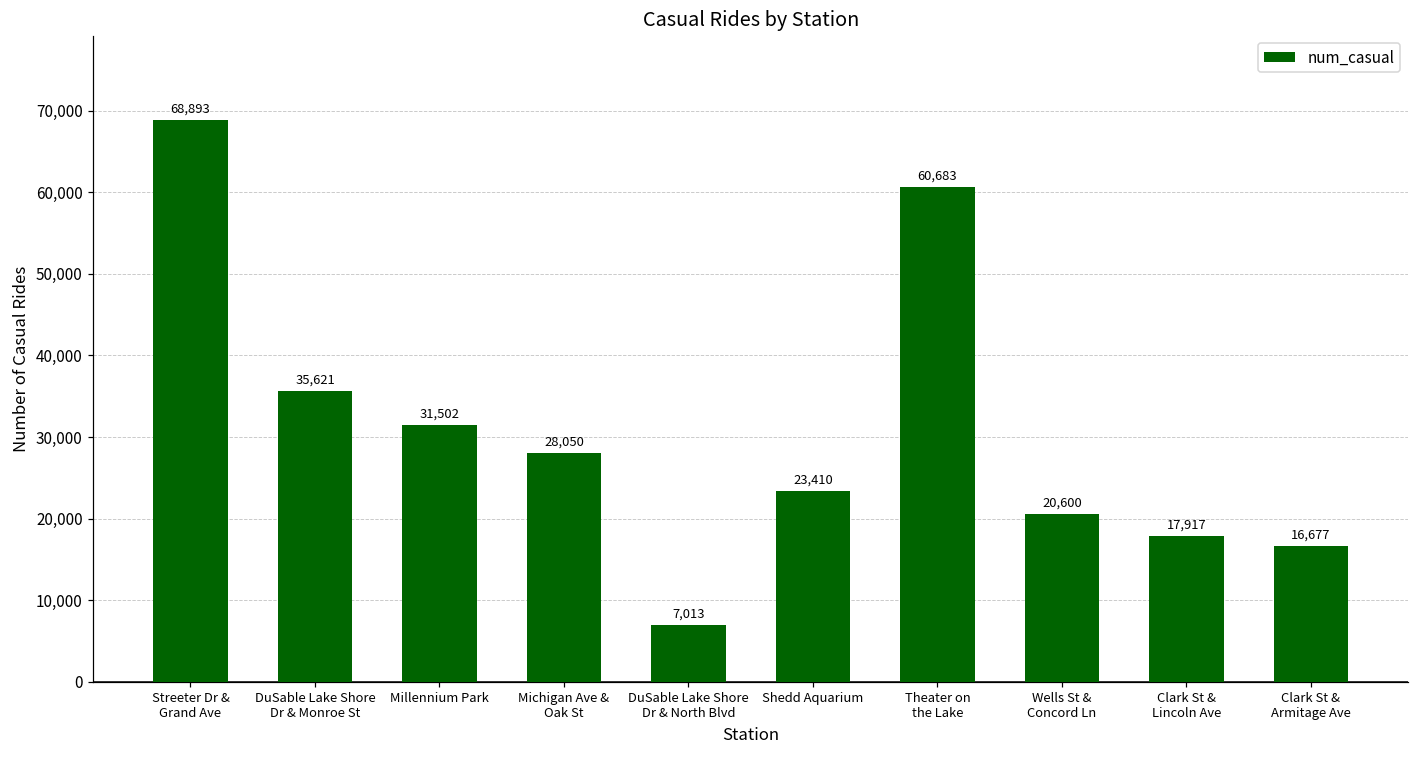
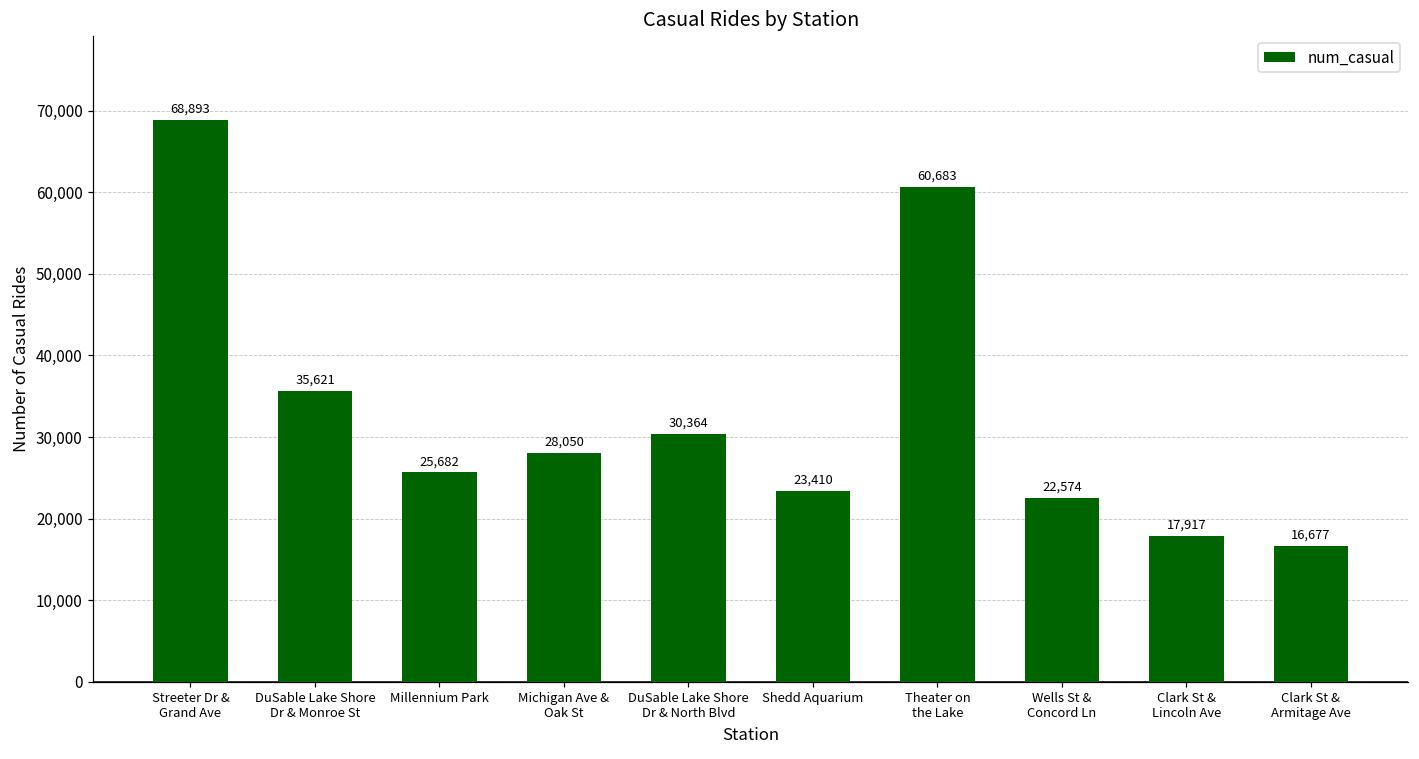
Millennium Park: 31,502 -> 25,682
DuSable Lake Shore Dr & North Blvd: 7,013 -> 30,364
Wells St & Concord Ln: 20,600 -> 22,574
